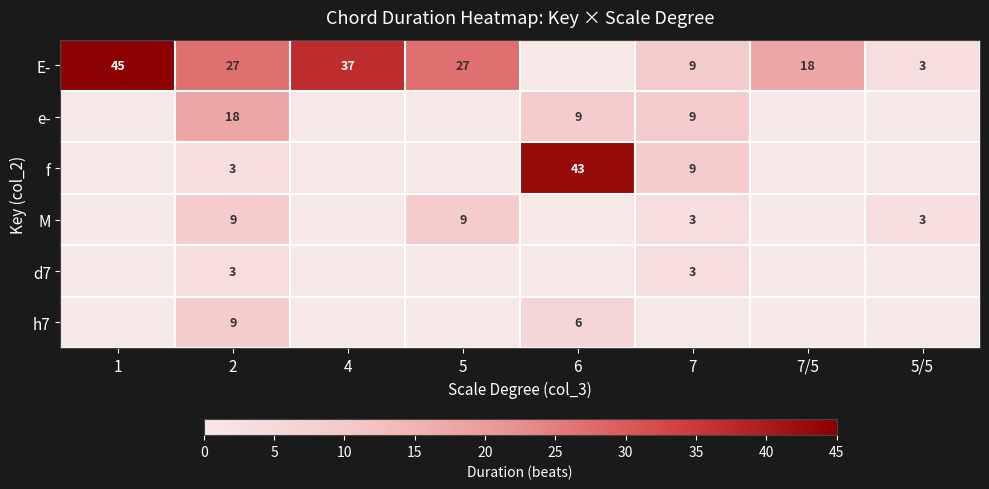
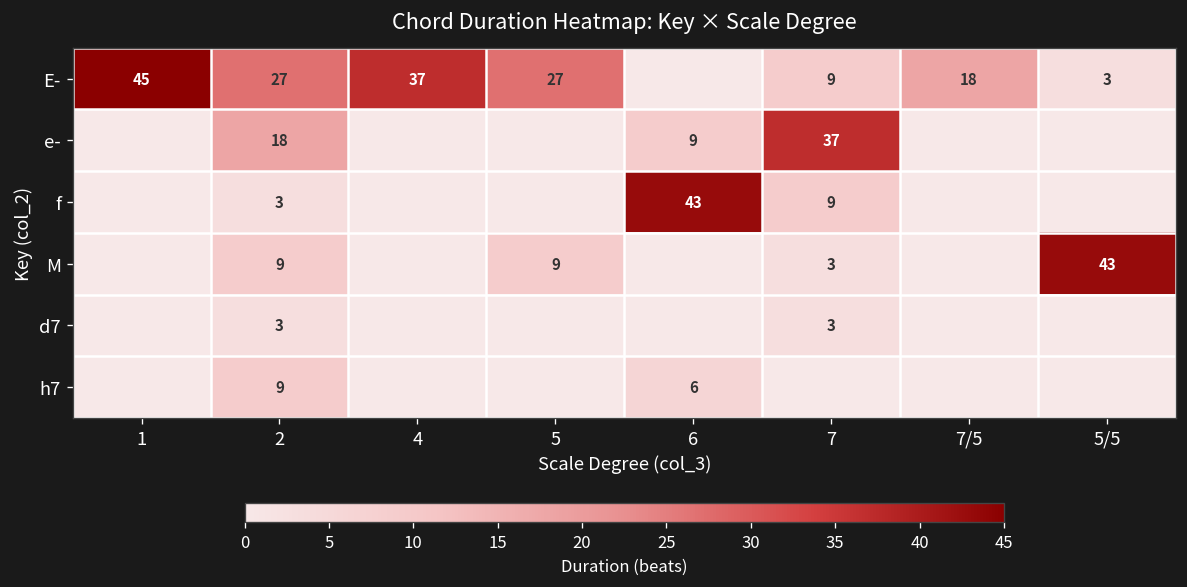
e-, 7: 9 -> 37
M, 5/5: 3 -> 43
